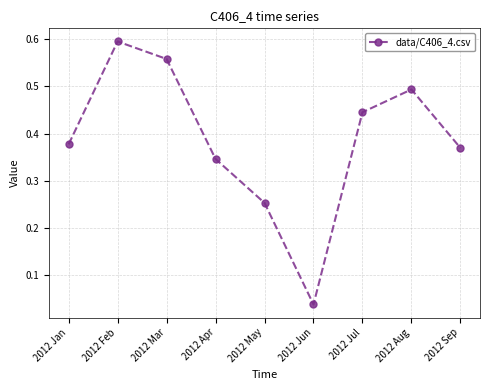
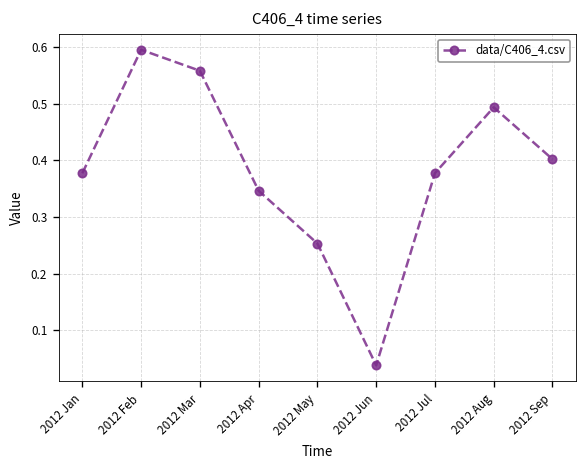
2012 Jul: 0.45 -> 0.38
2012 Sep: 0.37 -> 0.40
